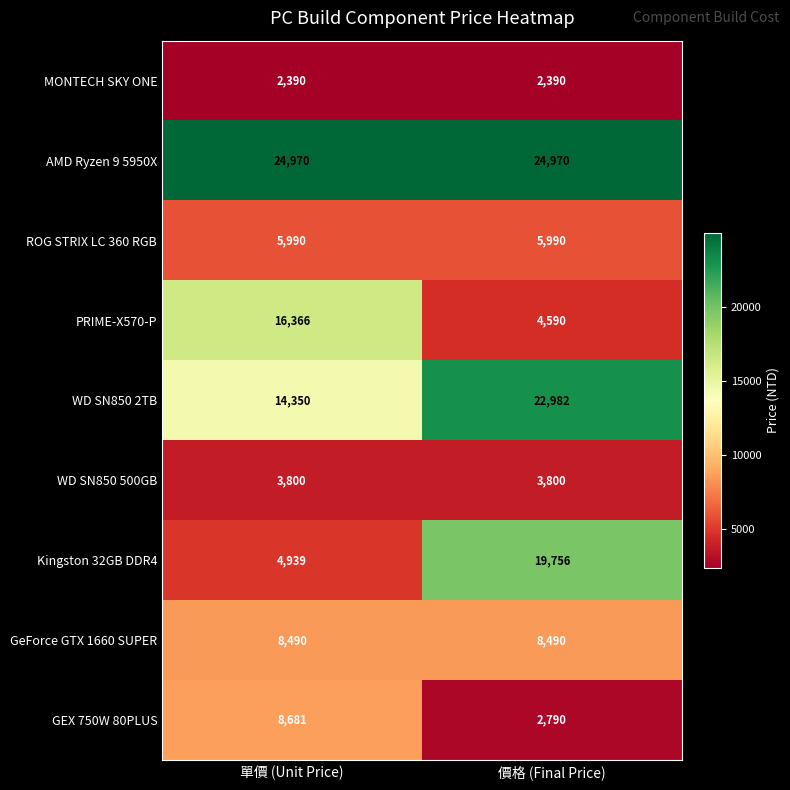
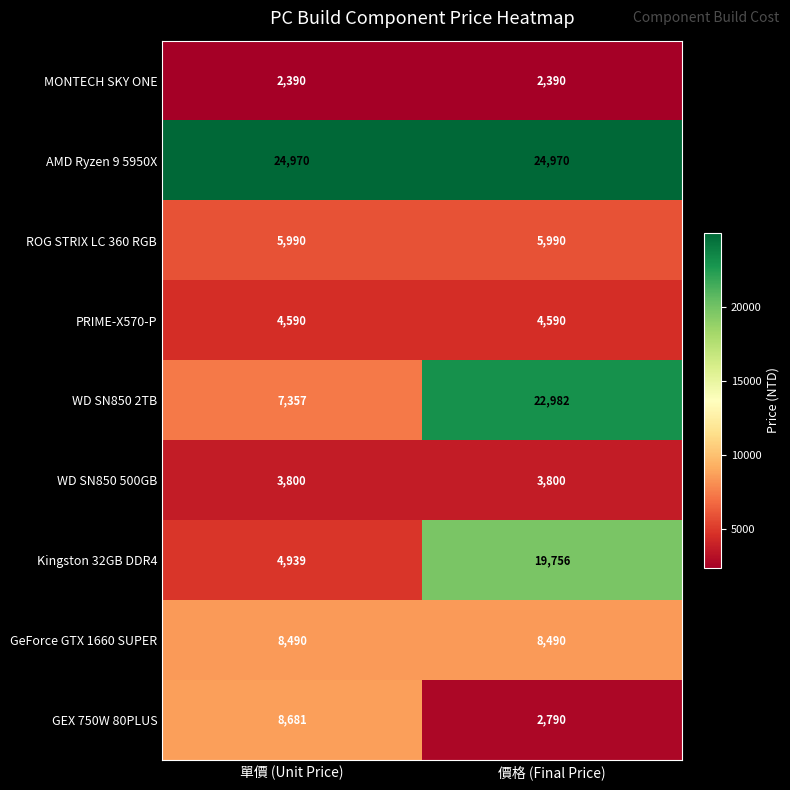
PRIME-X570-P, 單價 (Unit Price): 16,366 -> 4,590
WD SN850 2TB, 單價 (Unit Price): 14,350 -> 7,357
